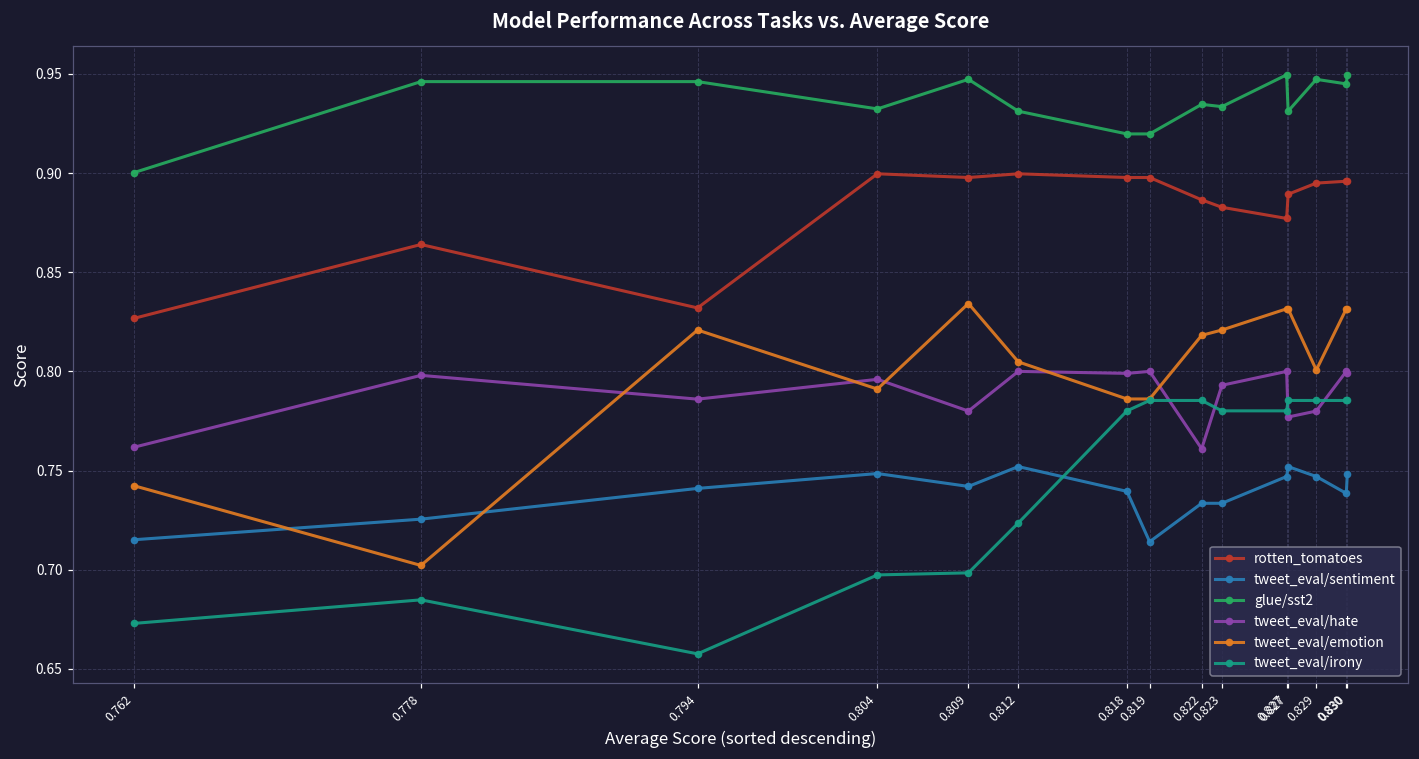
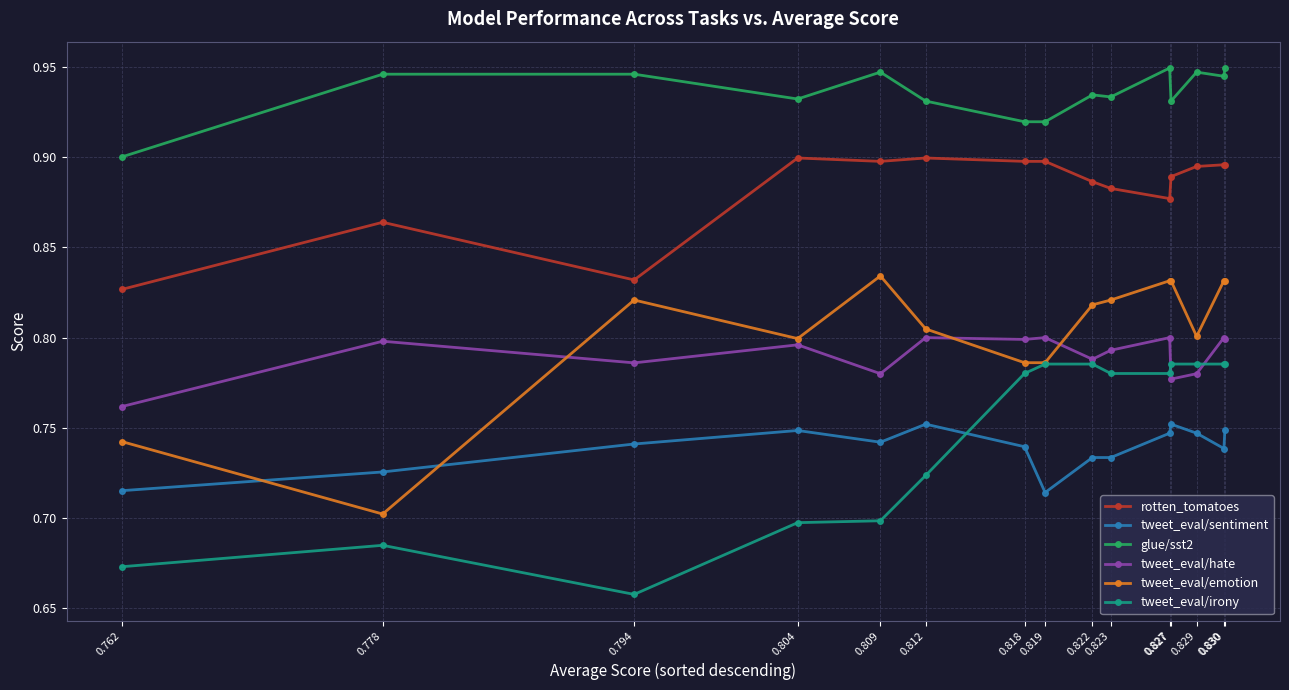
tweet_eval/emotion, 0.804: 0.791 -> 0.799
tweet_eval/hate, 0.822: 0.761 -> 0.788
